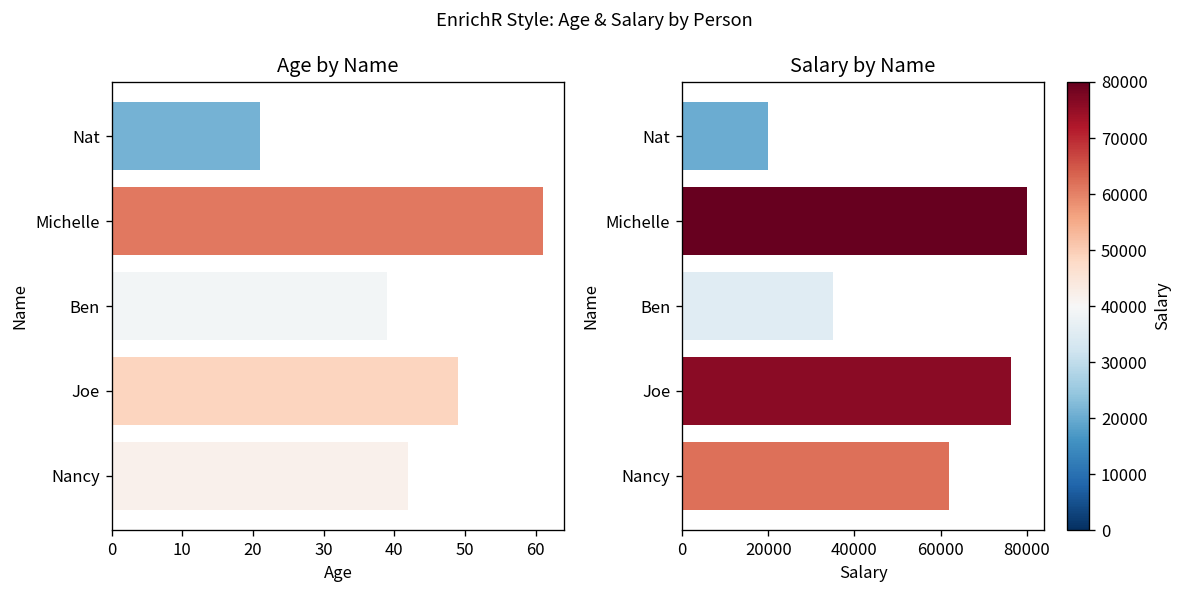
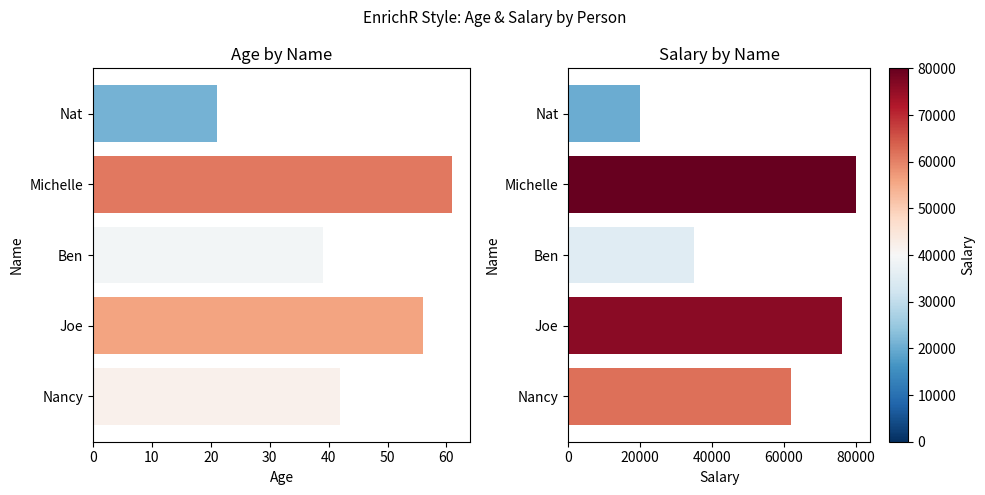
Age by Name, Joe: 49 -> 56
